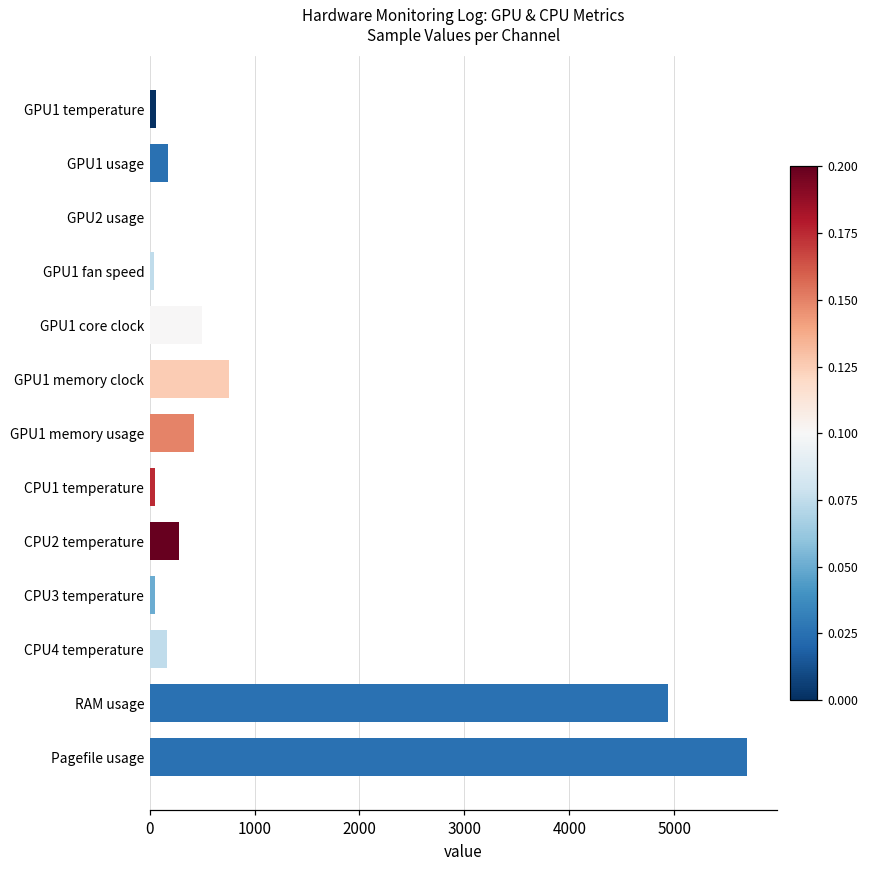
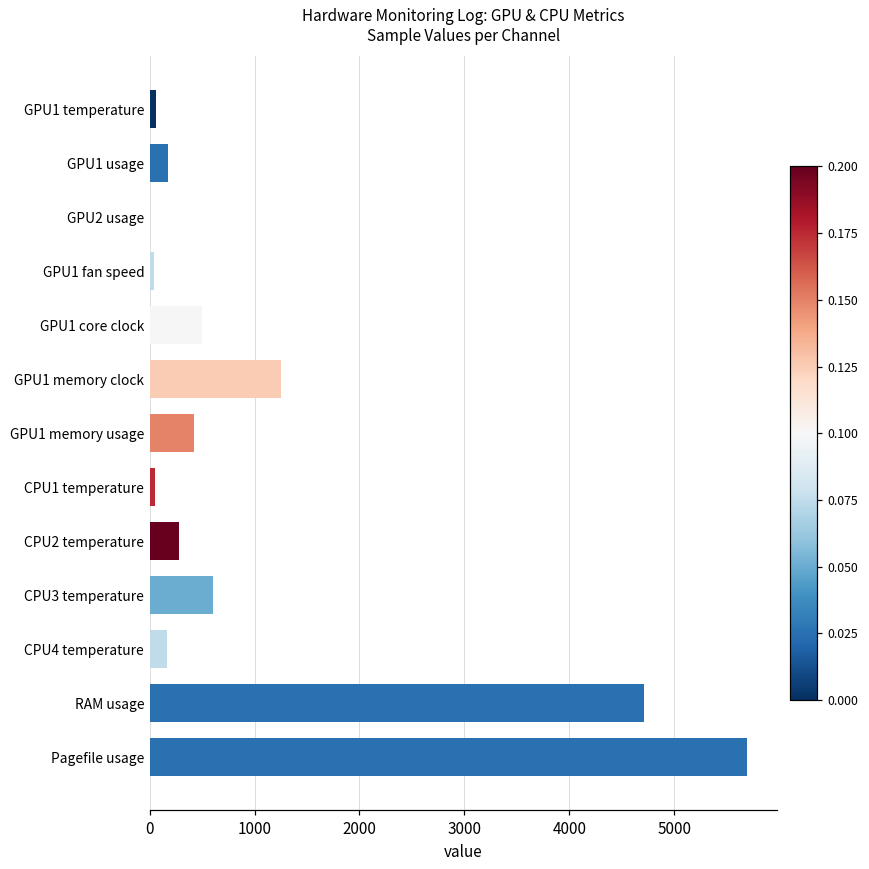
GPU1 memory clock: 800 -> 1300
CPU3 temperature: 100 -> 600
RAM usage: 4900 -> 4700
